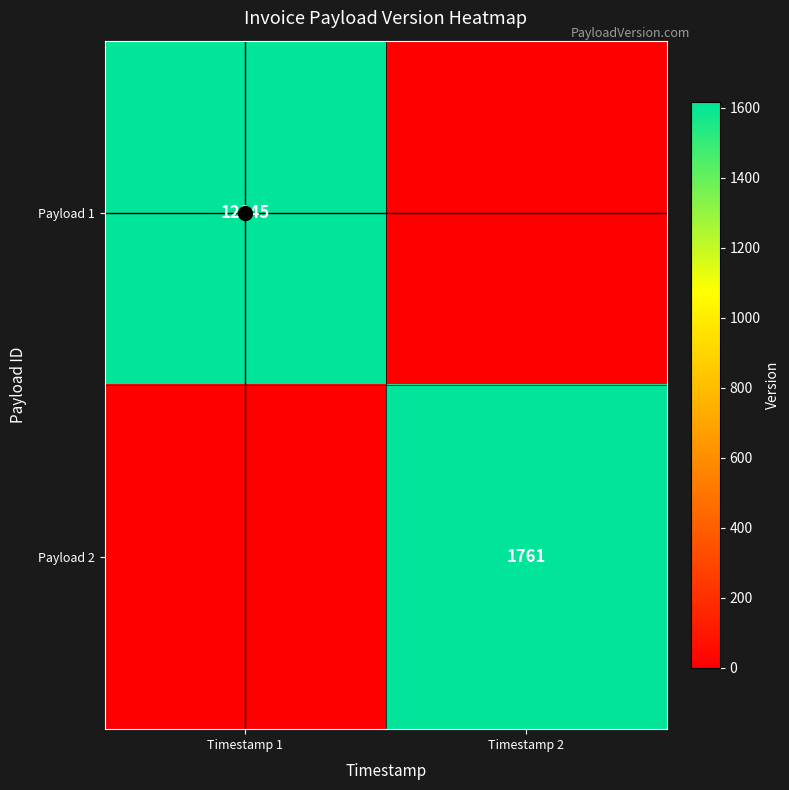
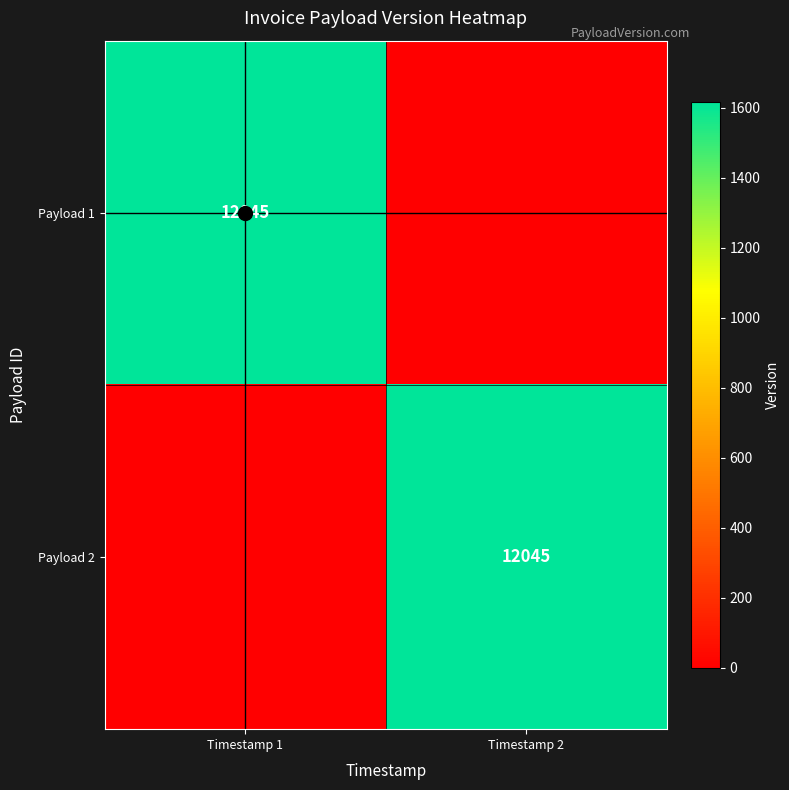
Payload 2, Timestamp 2: 1761 -> 12045
